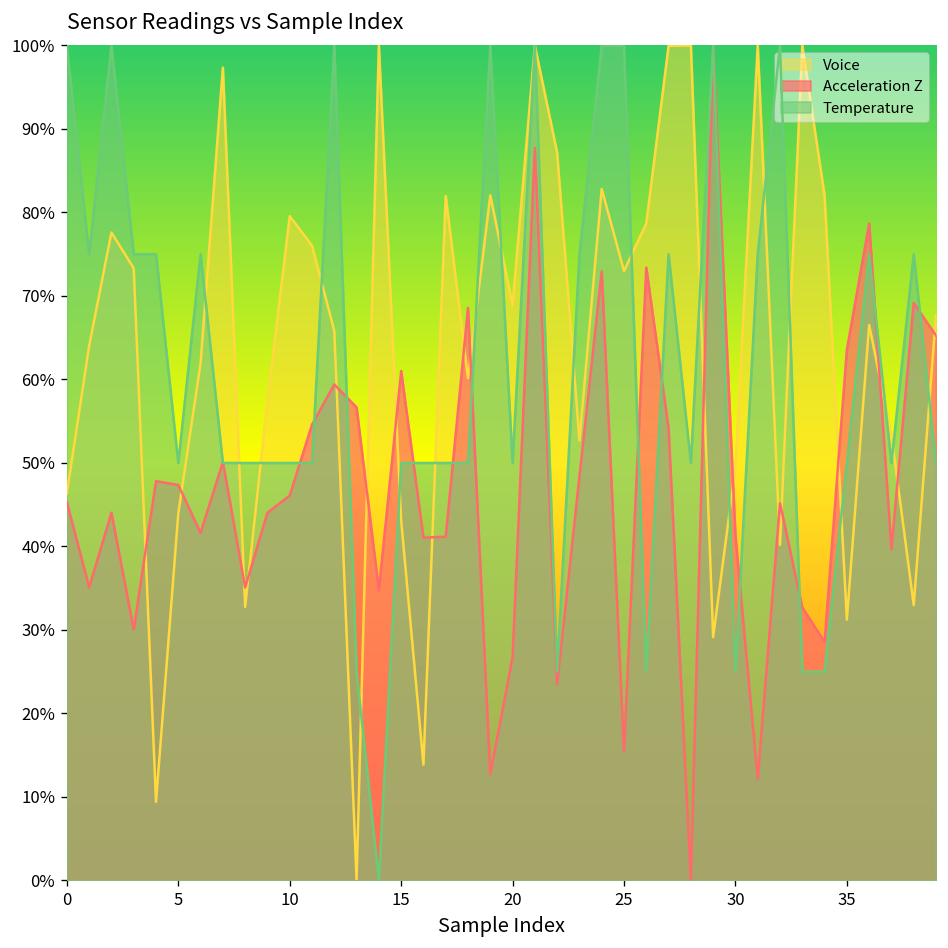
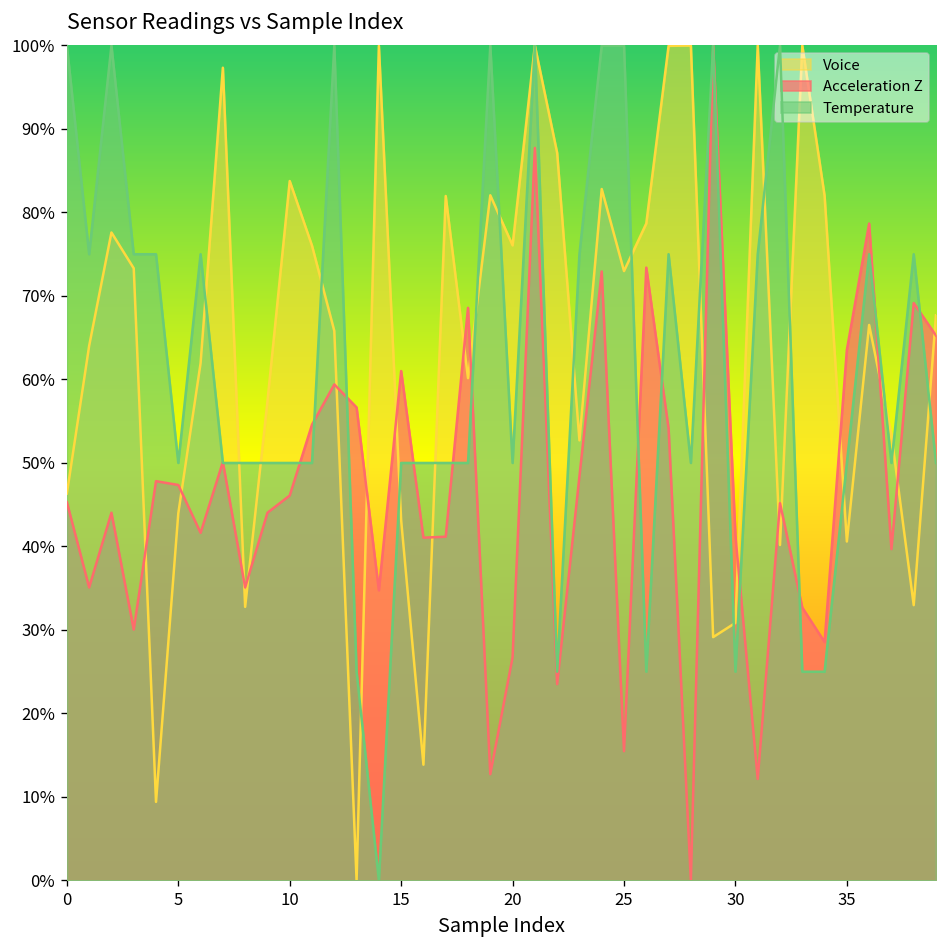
Voice, 10: 80% -> 84%
Voice, 20: 69% -> 76%
Voice, 30: 49% -> 31%
Voice, 35: 31% -> 41%
